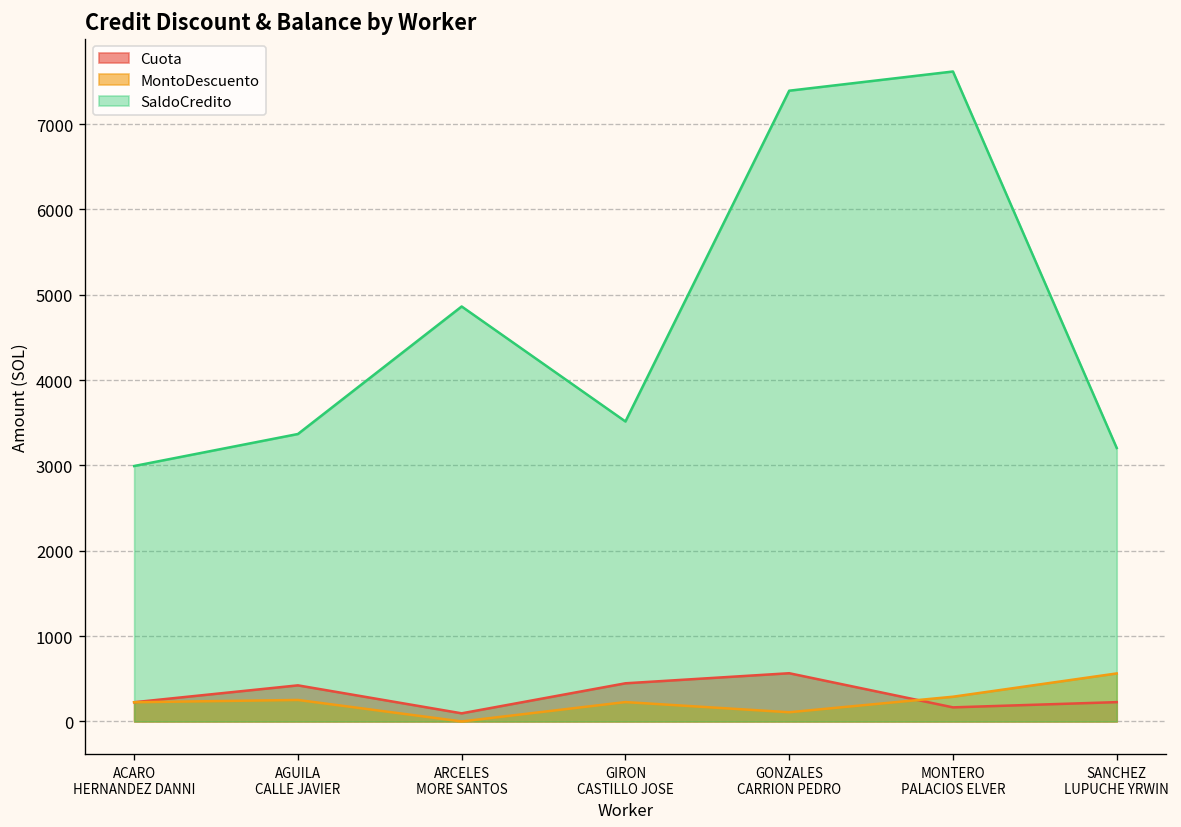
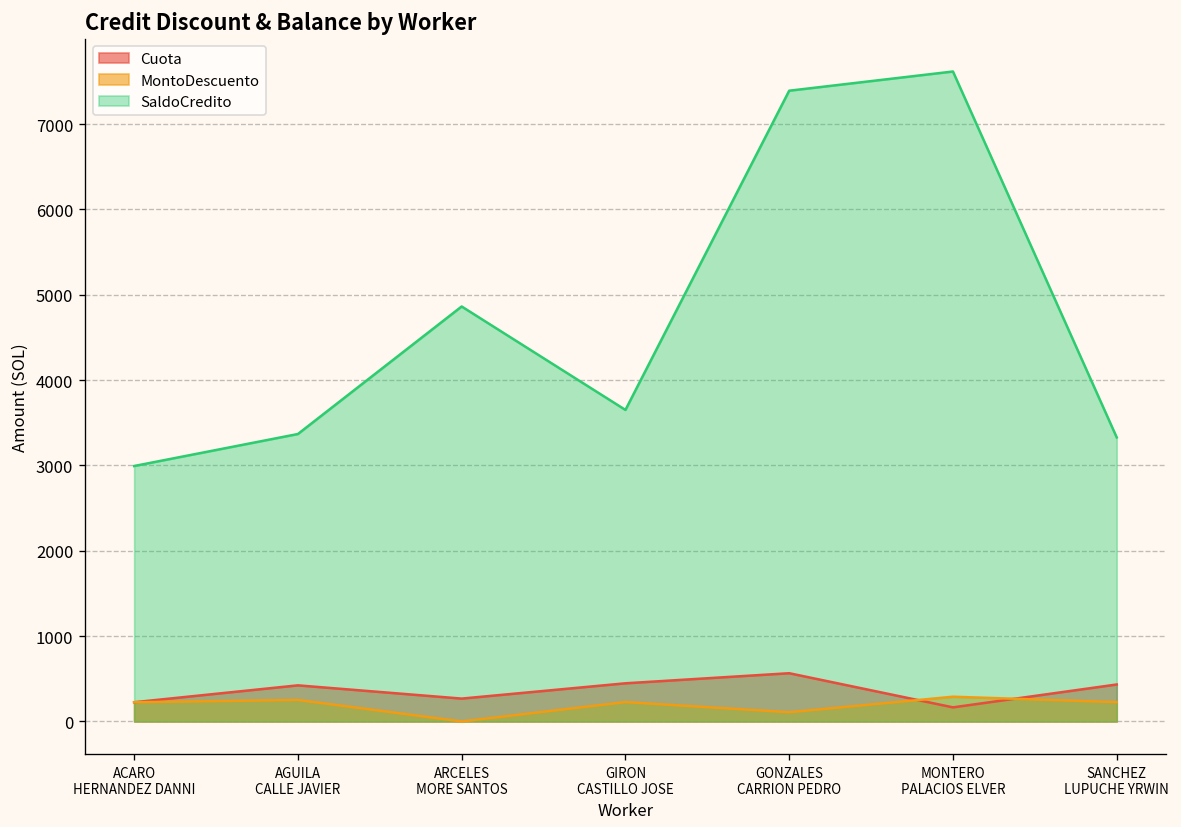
Cuota, ARCELES MORE SANTOS: 100 -> 300
SaldoCredito, GIRON CASTILLO JOSE: 3500 -> 3700
Cuota, SANCHEZ LUPUCHE YRWIN: 200 -> 400
MontoDescuento, SANCHEZ LUPUCHE YRWIN: 600 -> 200
SaldoCredito, SANCHEZ LUPUCHE YRWIN: 3200 -> 3300
